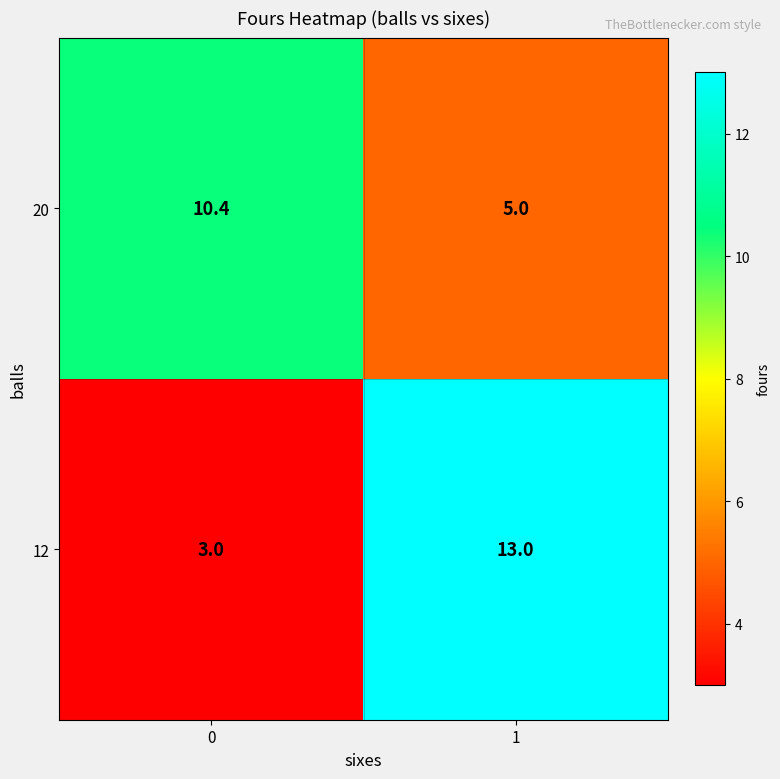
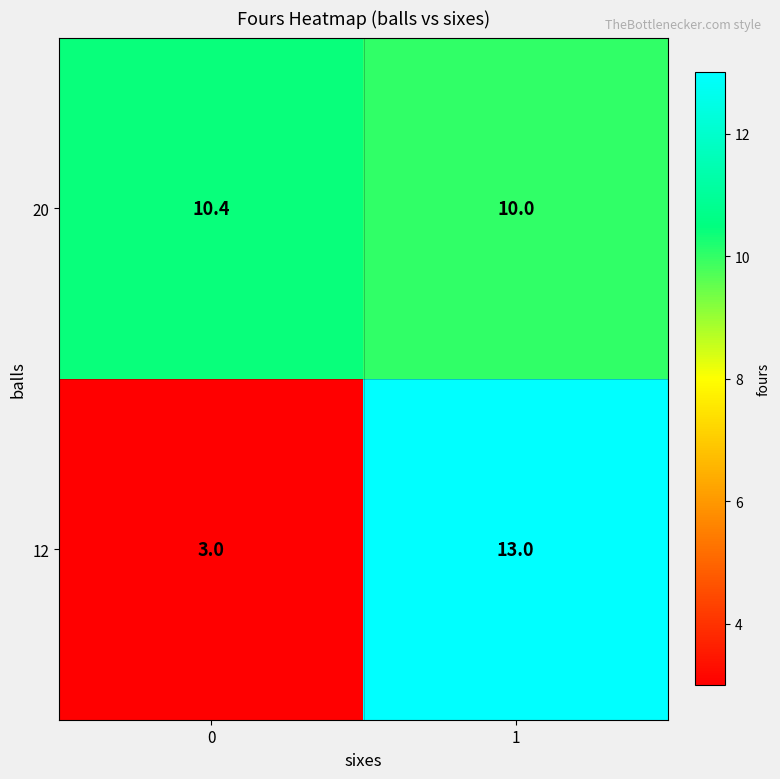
20, 1: 5.0 -> 10.0
